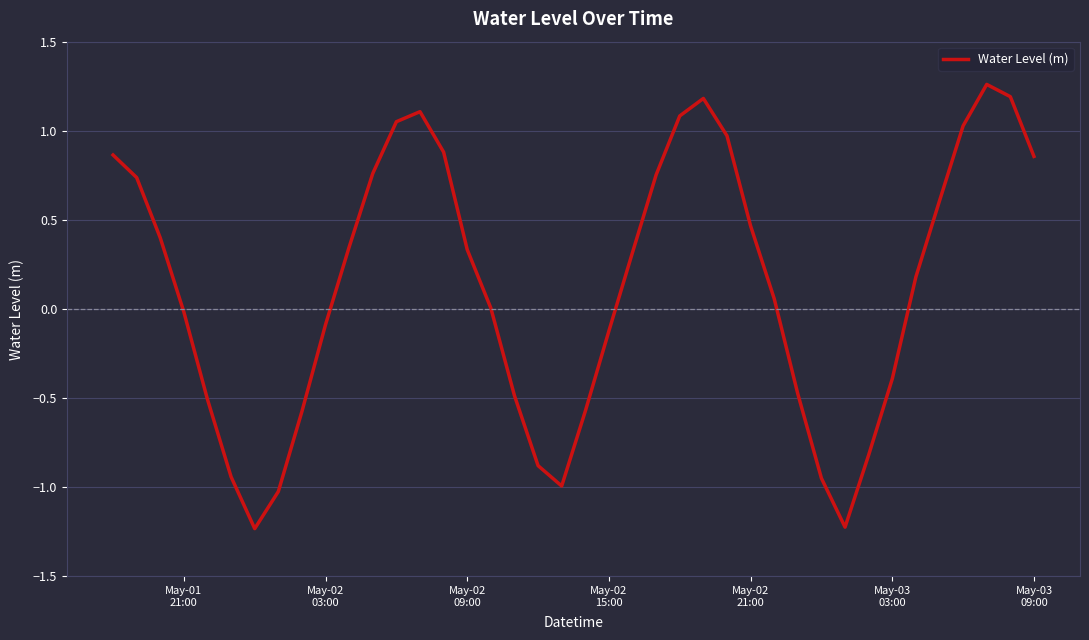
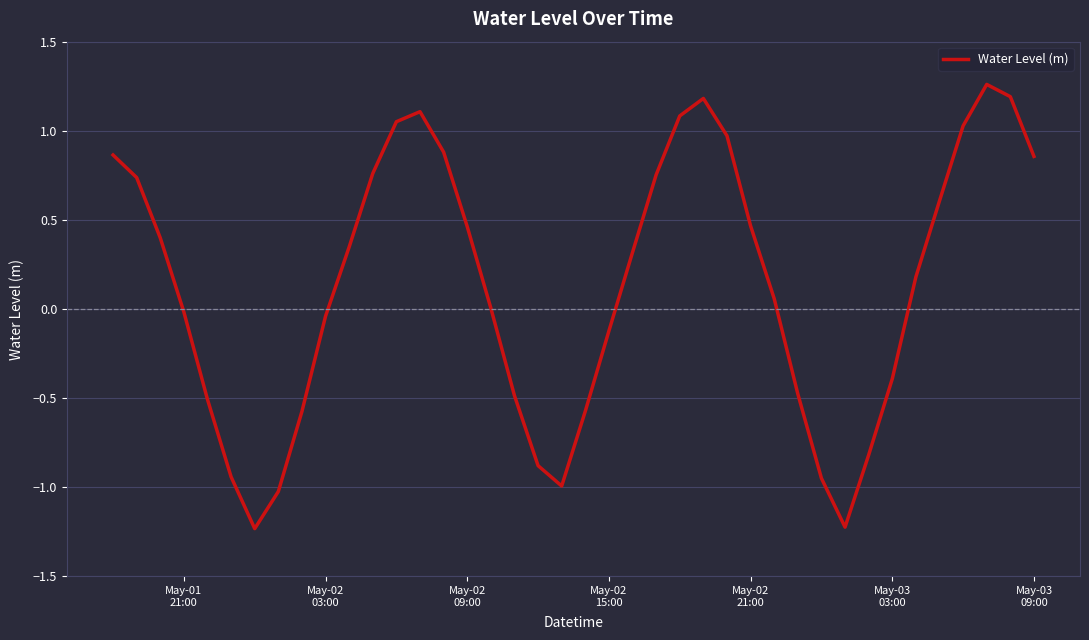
May-02 03:00: -0.09 -> -0.04
May-02 09:00: 0.33 -> 0.46
